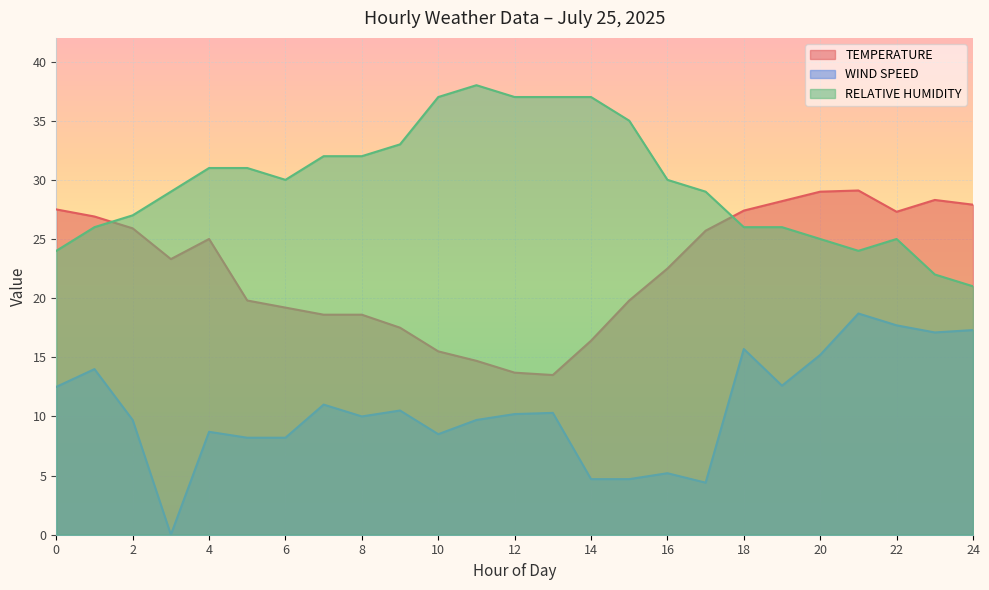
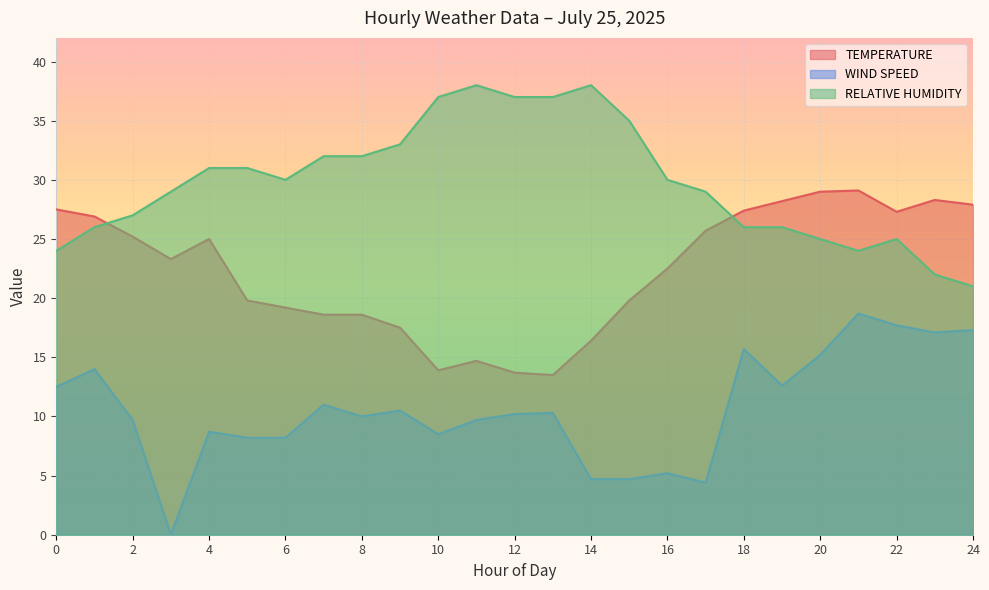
TEMPERATURE, 2: 25.9 -> 25.2
TEMPERATURE, 10: 15.5 -> 13.9
RELATIVE HUMIDITY, 14: 37 -> 38
